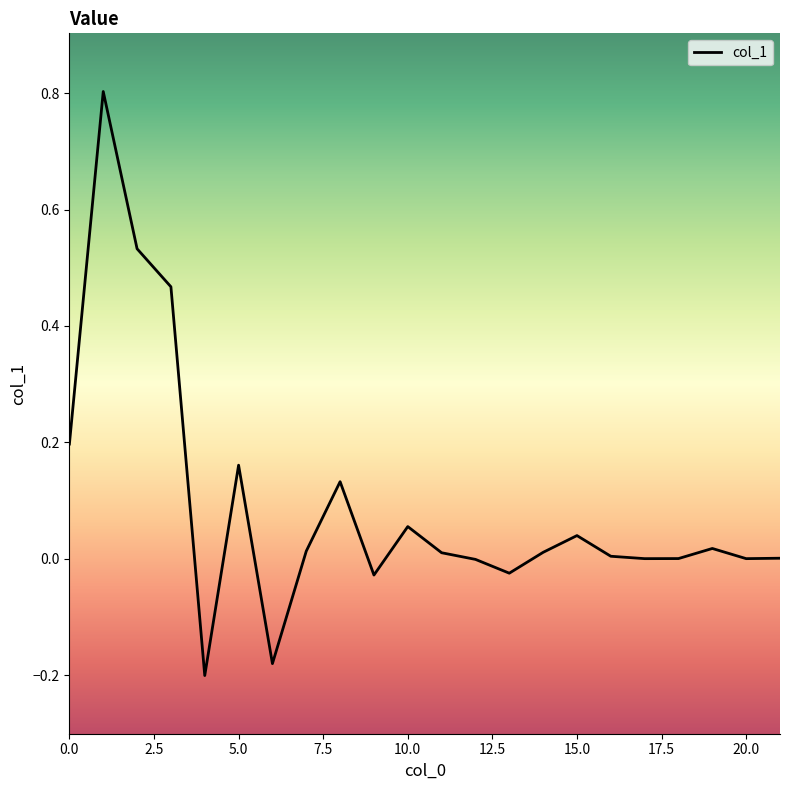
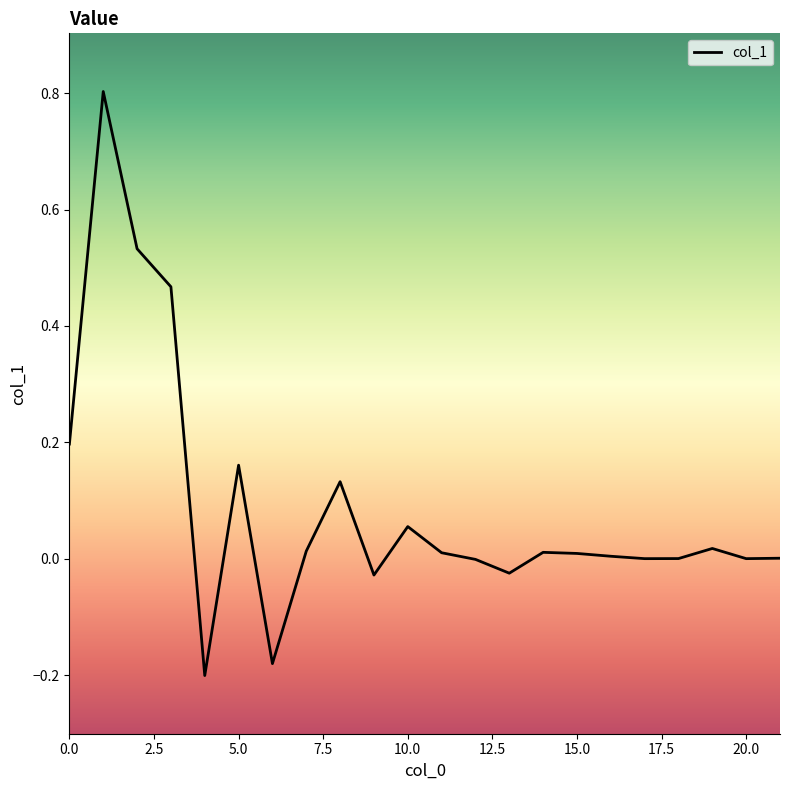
15.0: 0.04 -> 0.01
